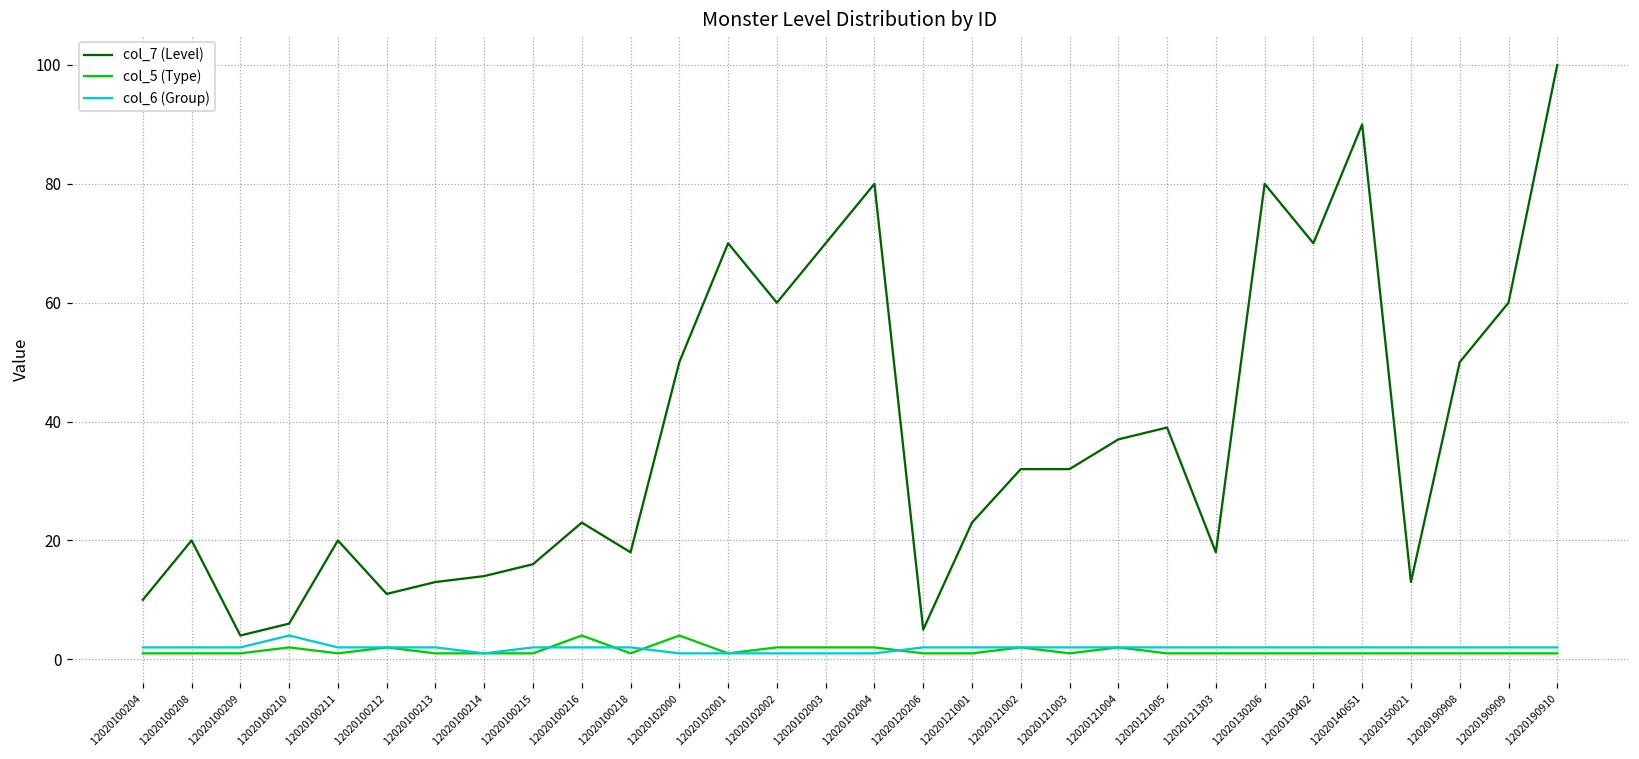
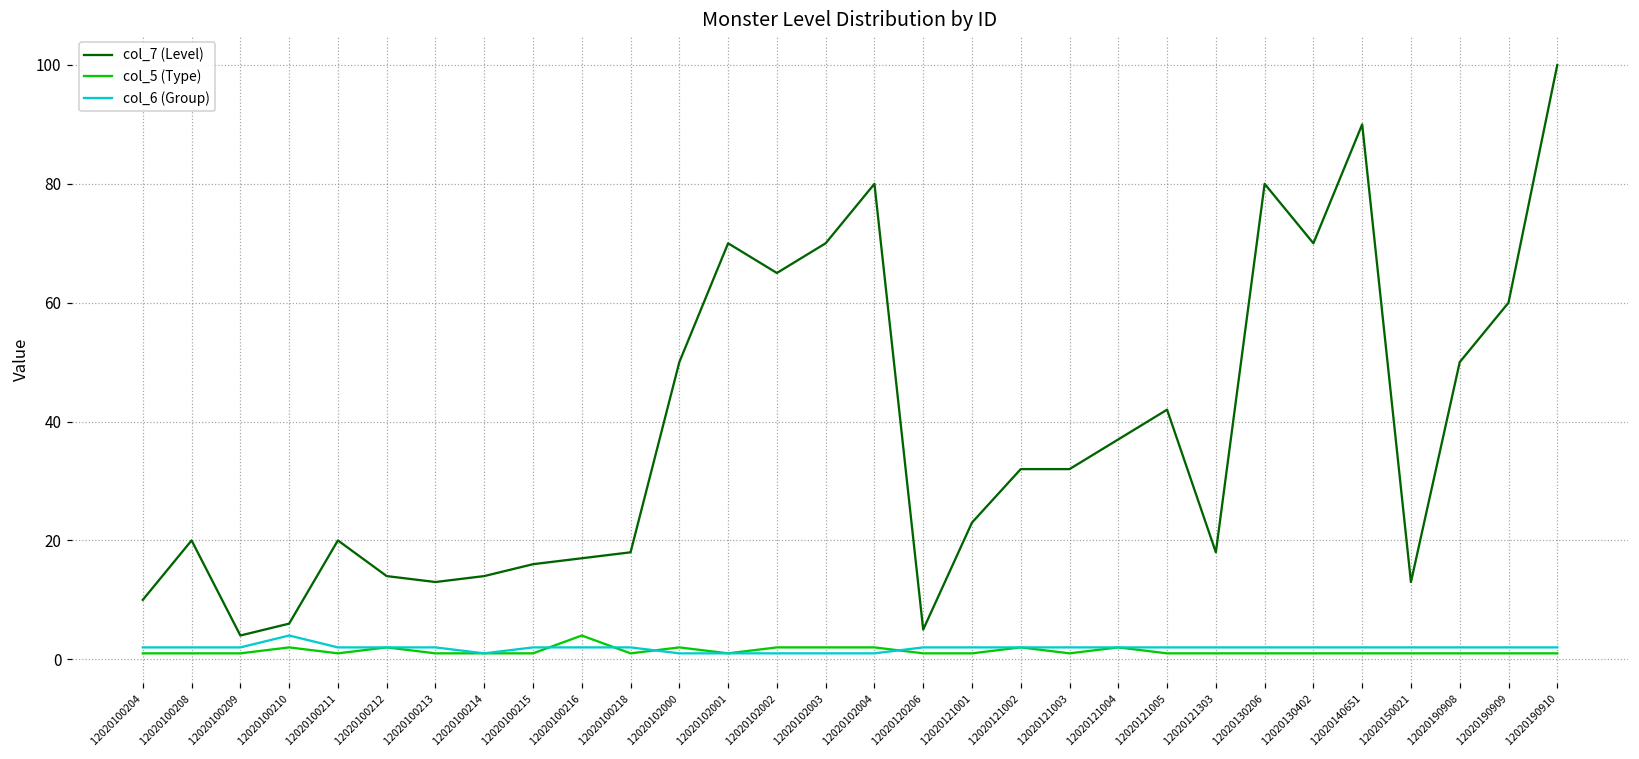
col_7 (Level), 12020100212: 11 -> 14
col_7 (Level), 12020100216: 23 -> 17
col_5 (Type), 12020102000: 4 -> 2
col_7 (Level), 12020102002: 60 -> 65
col_7 (Level), 12020121005: 39 -> 42
